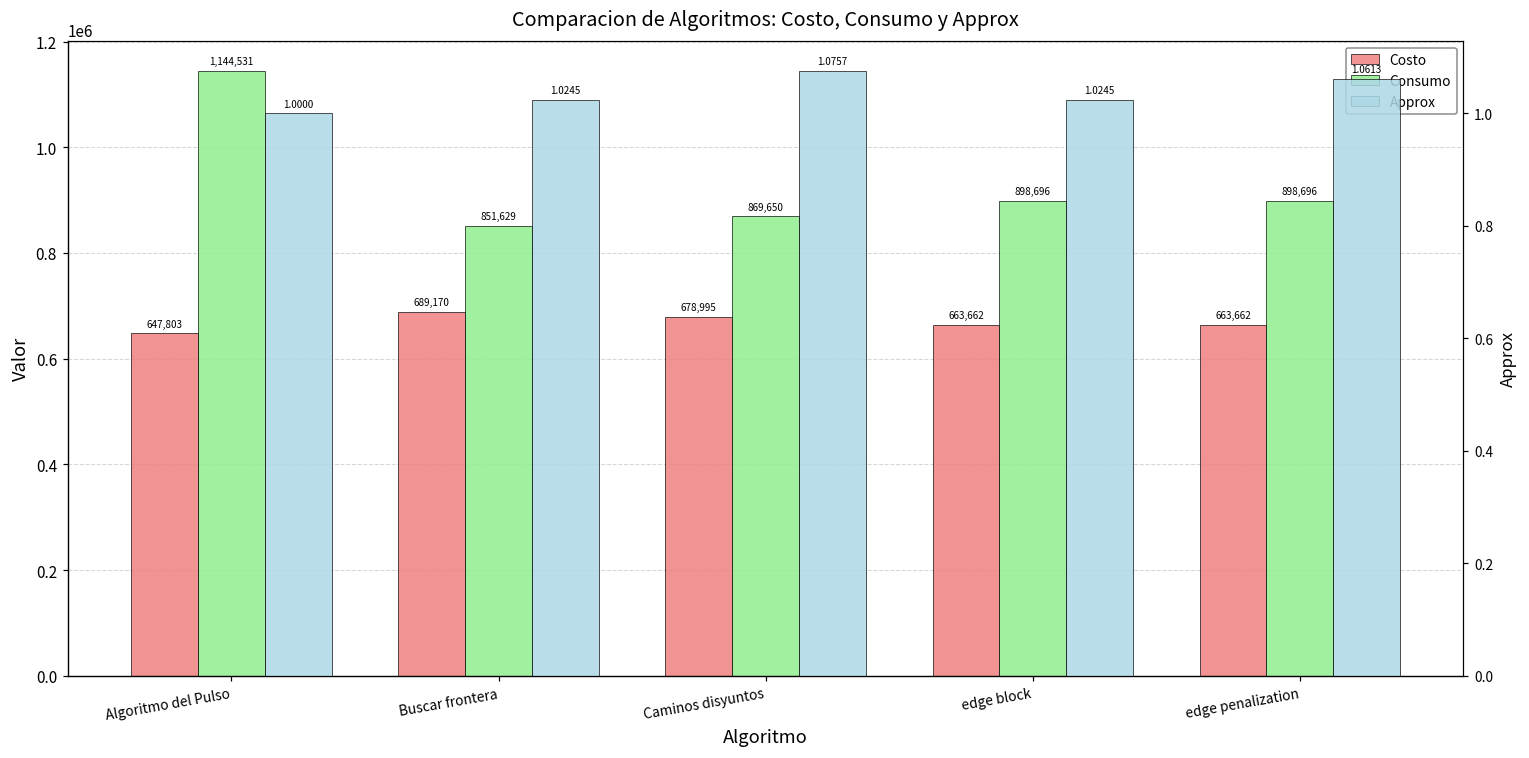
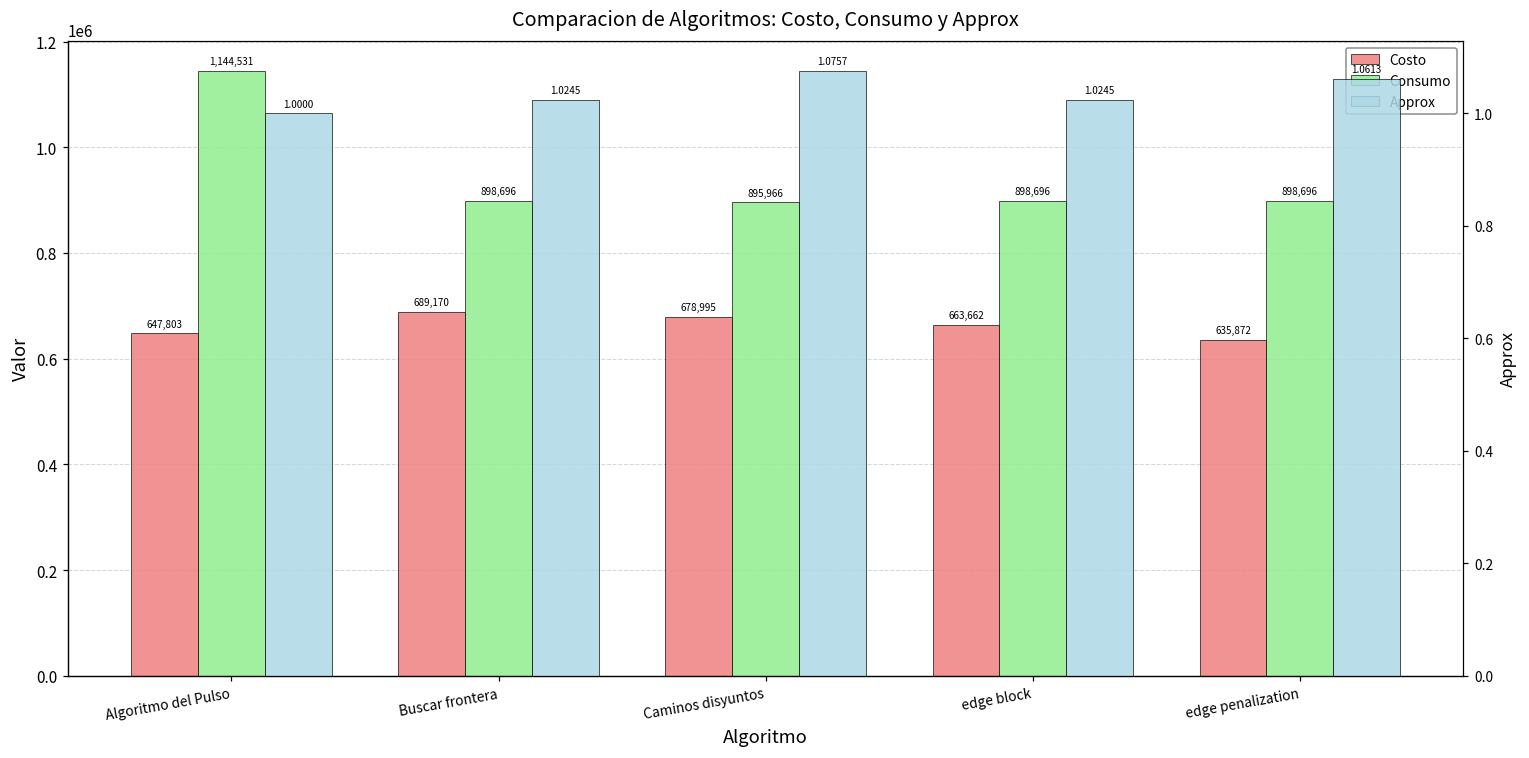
Consumo, Buscar frontera: 851,629 -> 898,696
Consumo, Caminos disyuntos: 869,650 -> 895,966
Costo, edge penalization: 663,662 -> 635,872
